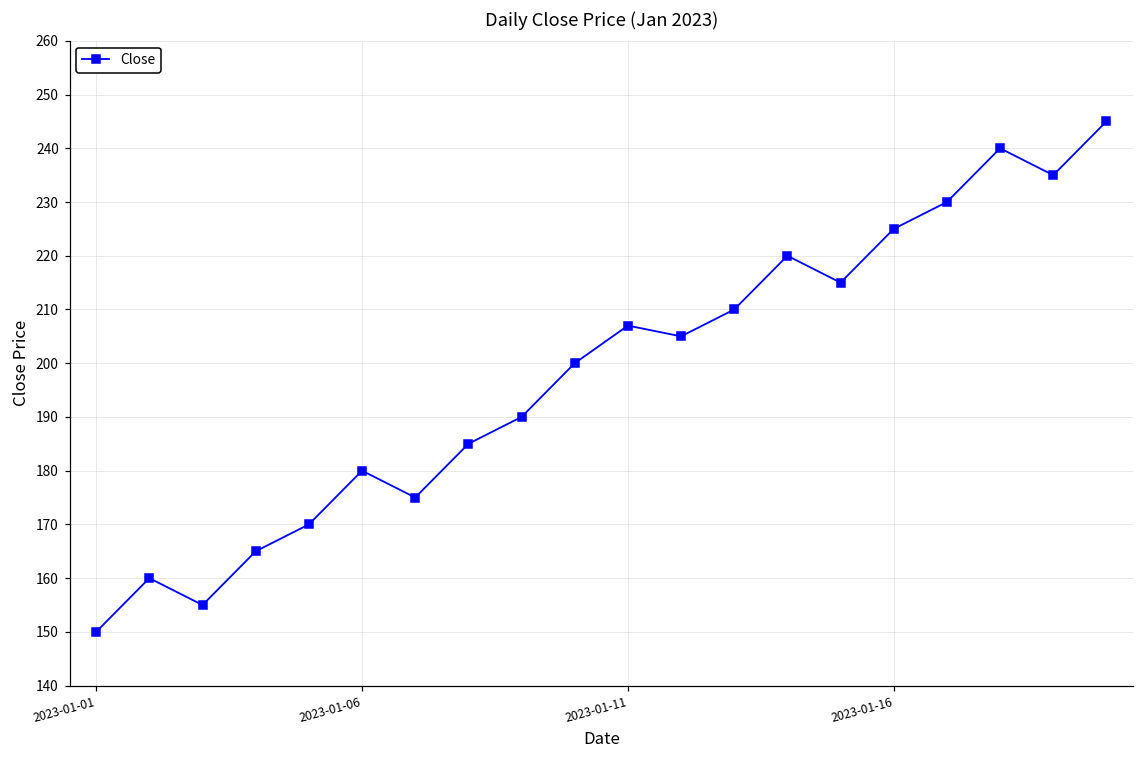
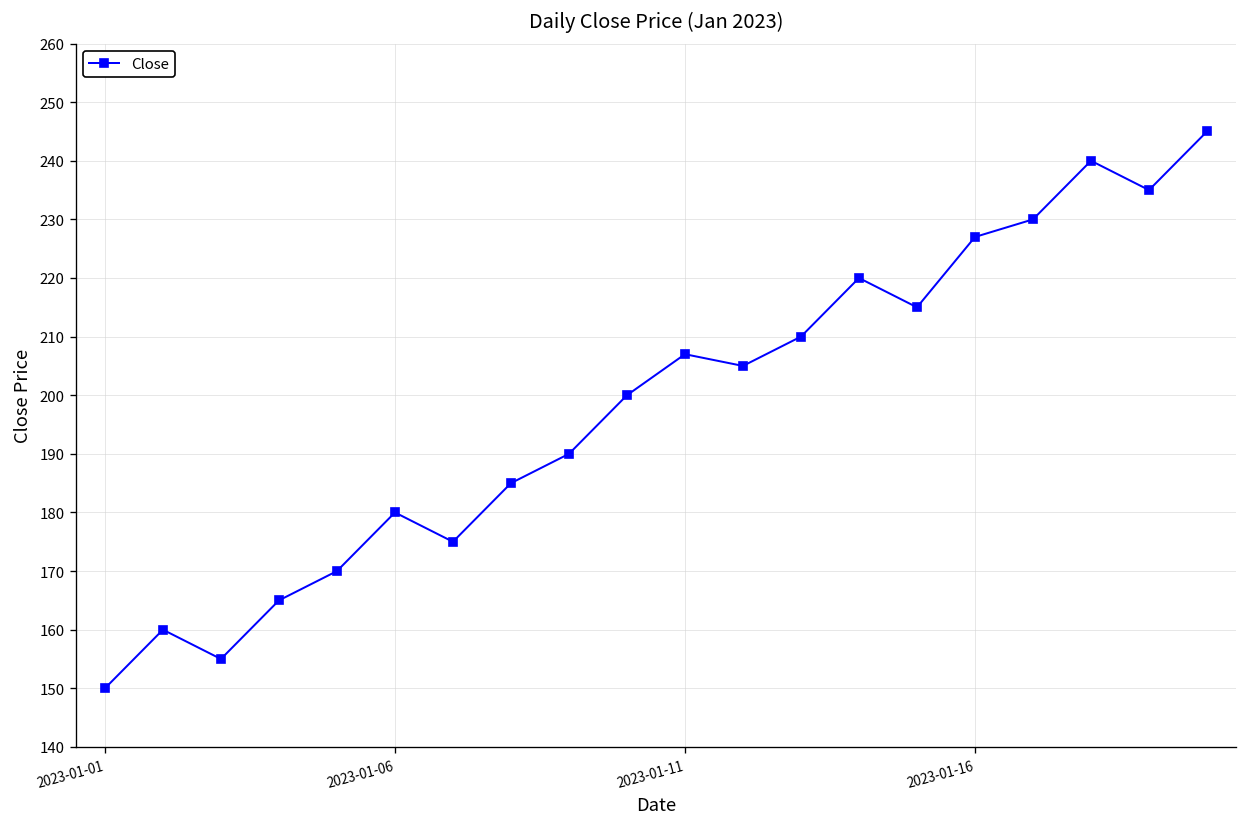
2023-01-16: 225 -> 227
